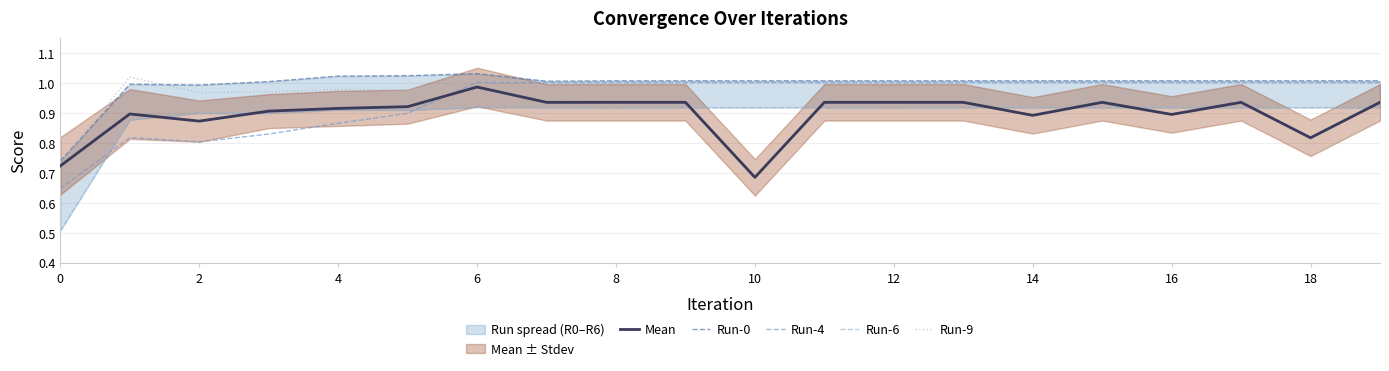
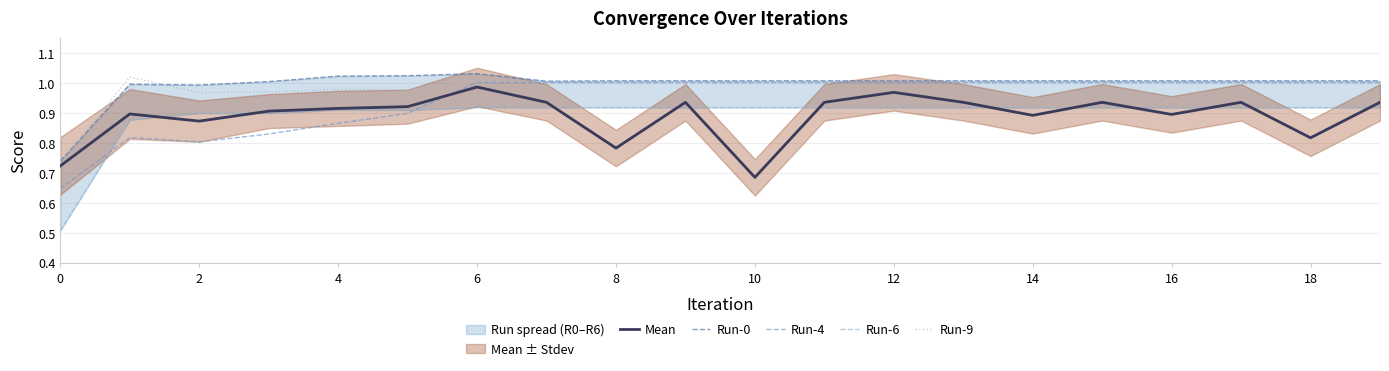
Mean, 8: 0.94 -> 0.78
Mean, 12: 0.94 -> 0.97
